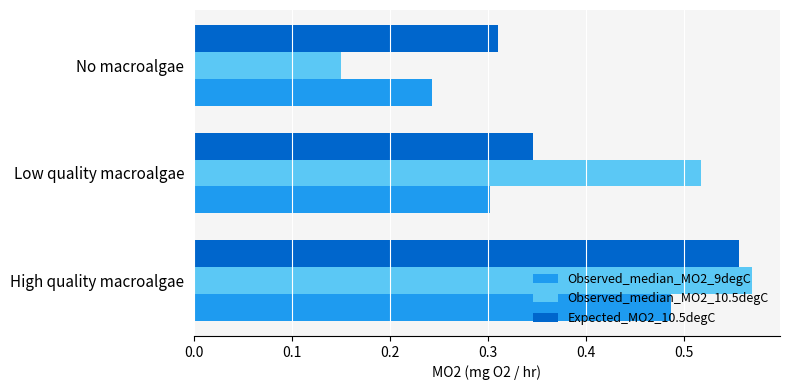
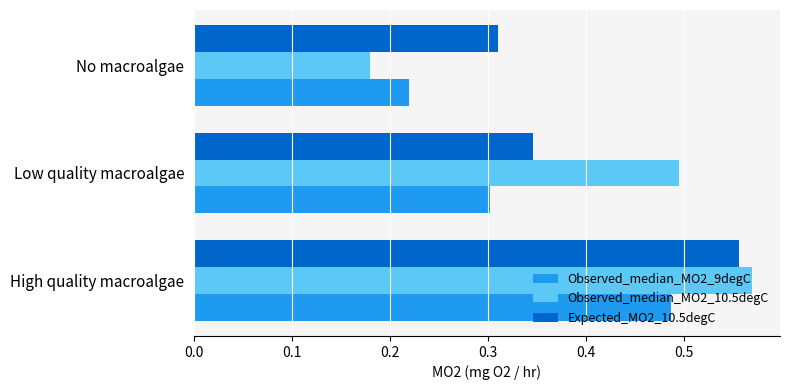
Observed_median_MO2_10.5degC, No macroalgae: 0.15 -> 0.18
Observed_median_MO2_9degC, No macroalgae: 0.24 -> 0.22
Observed_median_MO2_10.5degC, Low quality macroalgae: 0.52 -> 0.50
